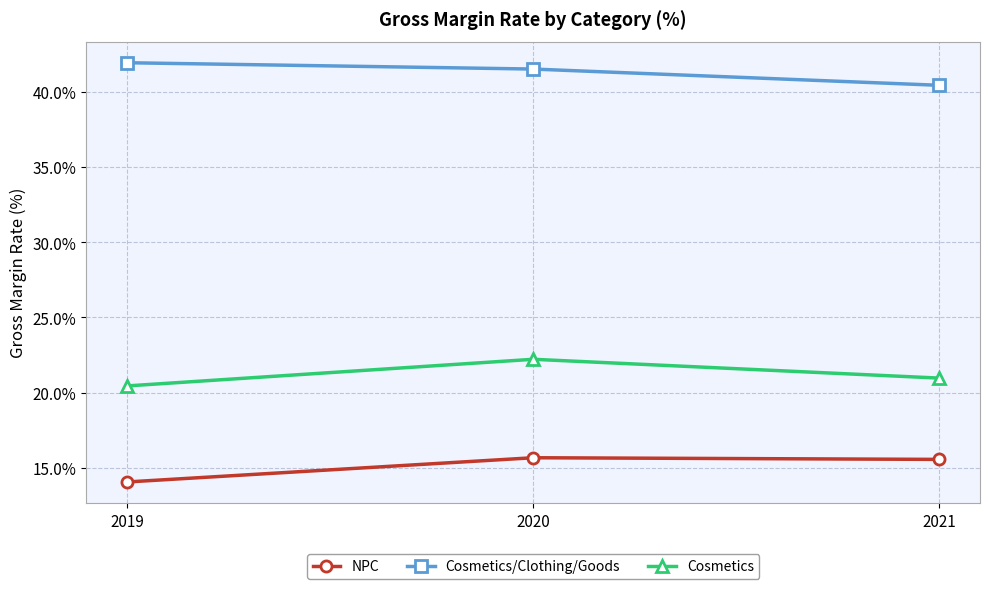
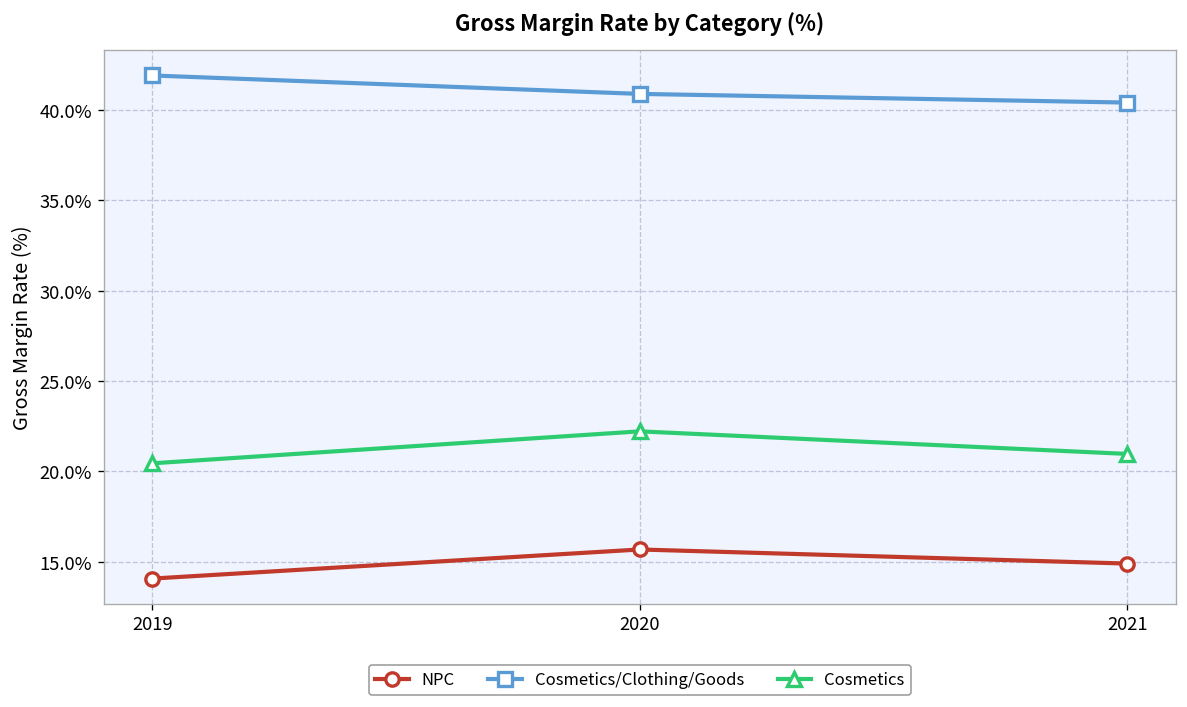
Cosmetics/Clothing/Goods, 2020: 41.5% -> 40.9%
NPC, 2021: 15.6% -> 14.9%
